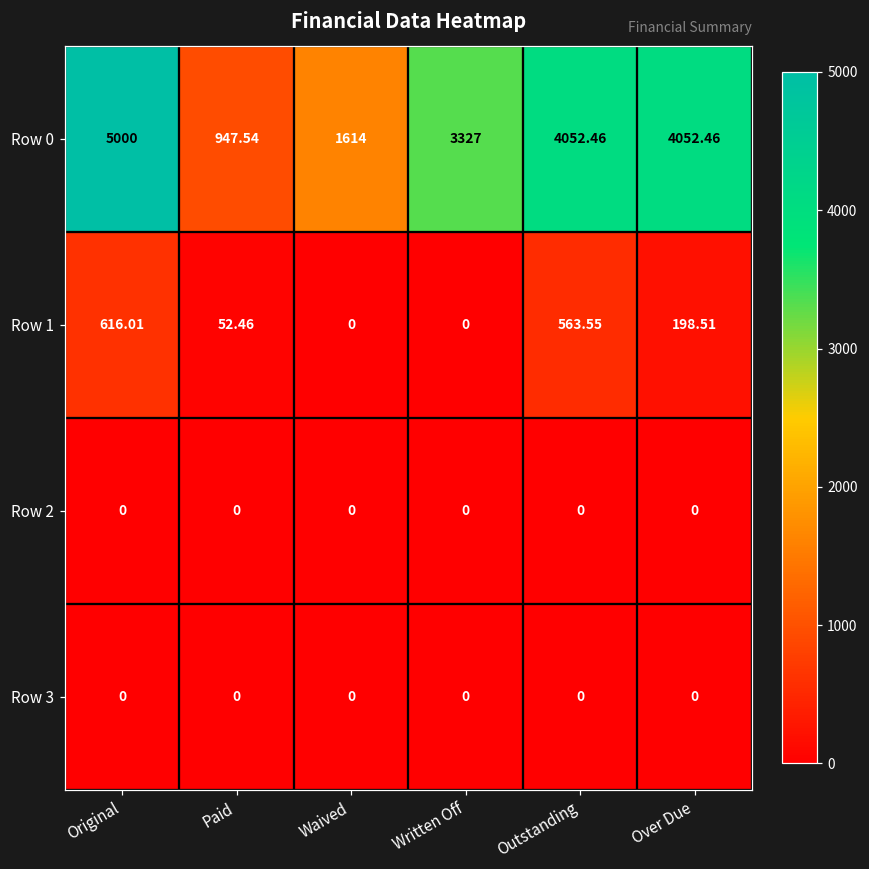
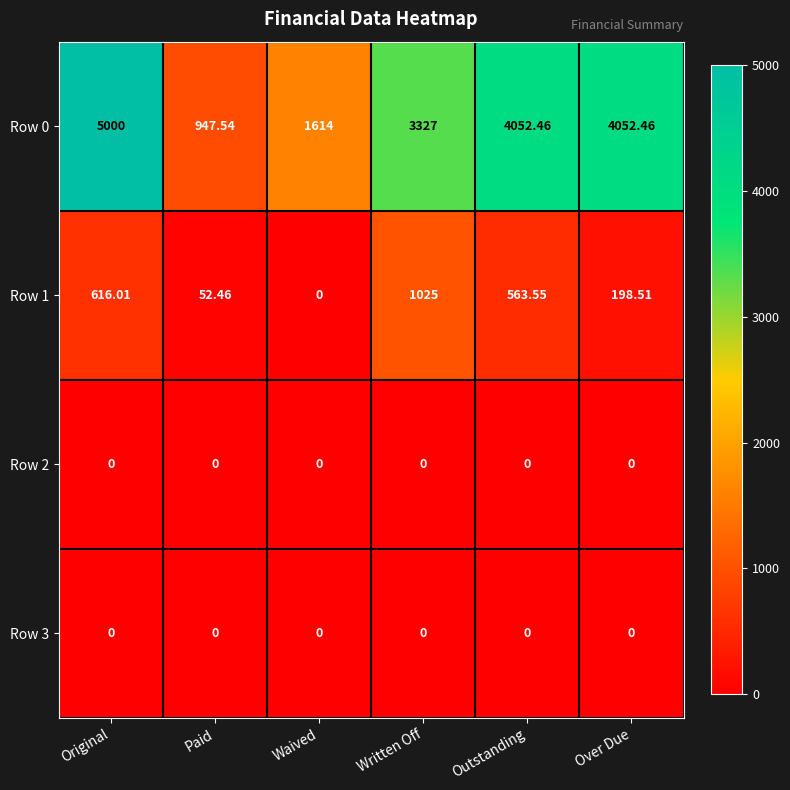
Row 1, Written Off: 0 -> 1025
